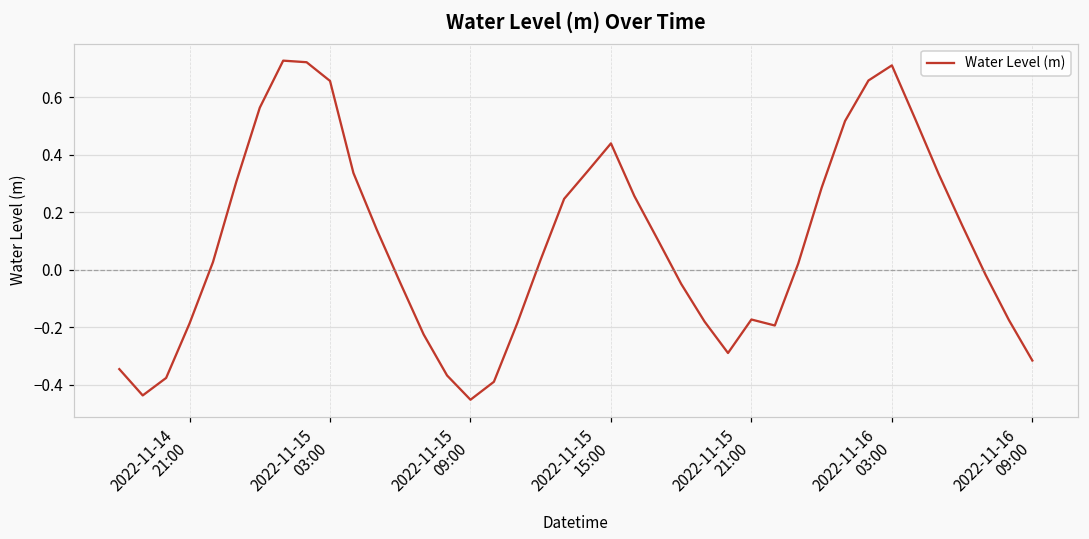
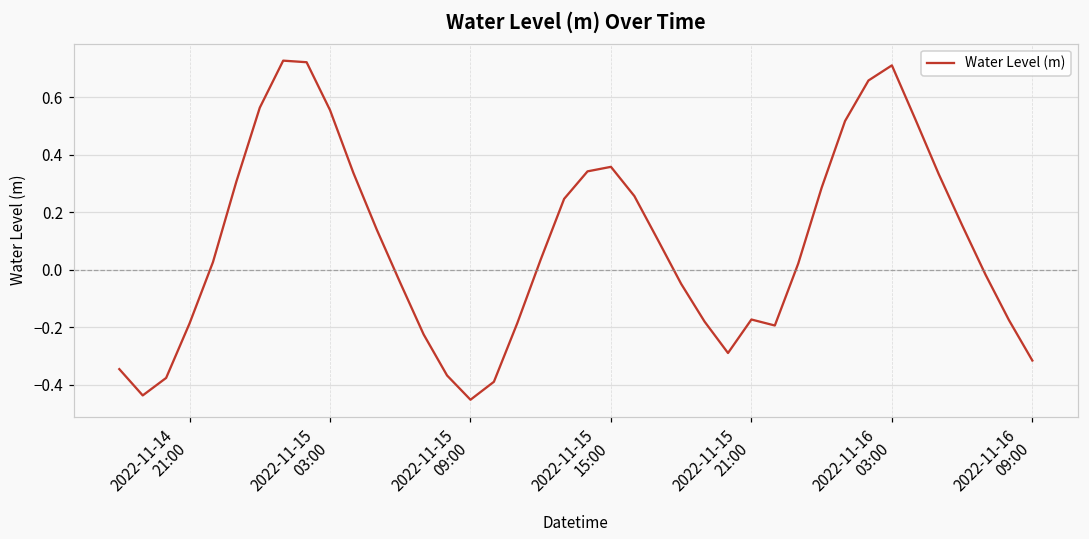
2022-11-15 03:00: 0.66 -> 0.55
2022-11-15 15:00: 0.44 -> 0.36
